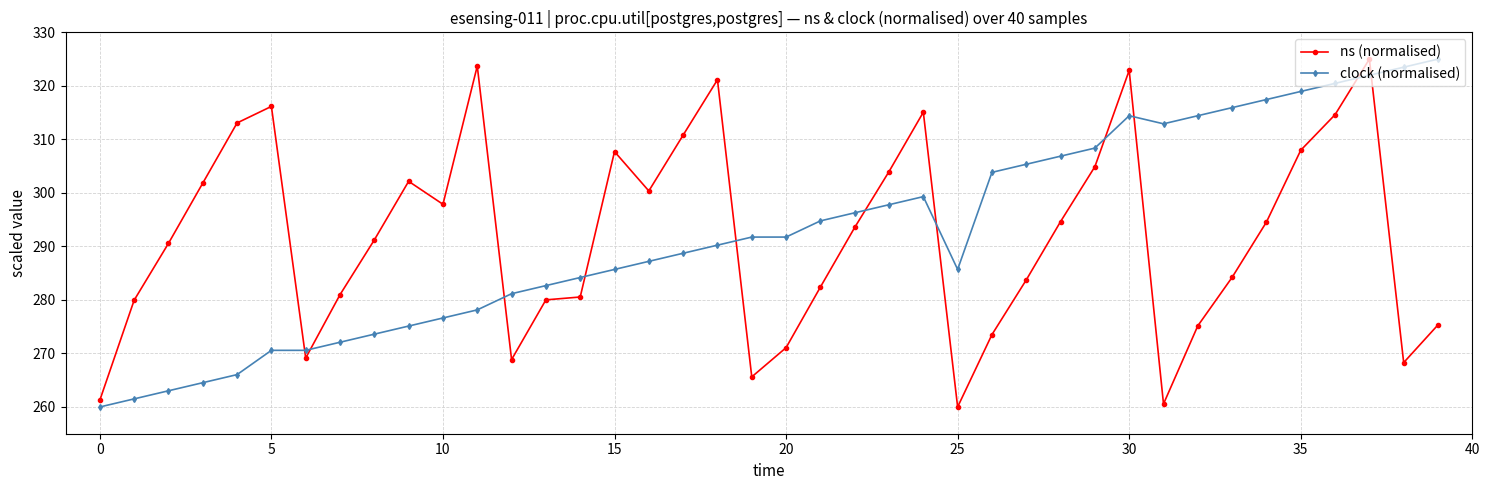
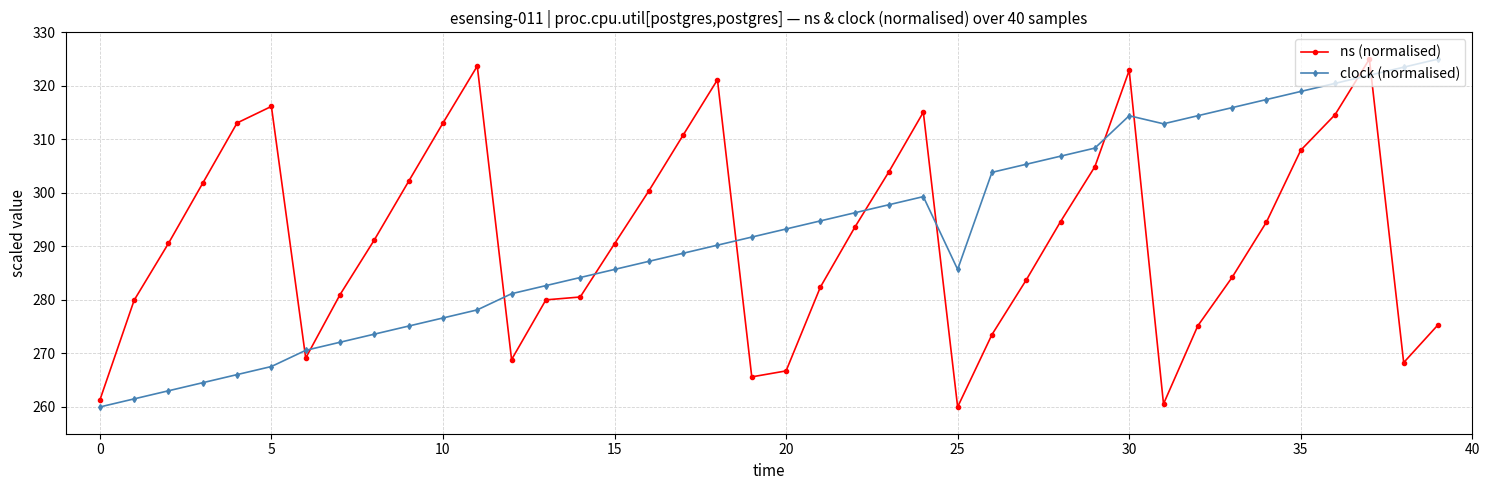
clock (normalised), 5: 271 -> 268
ns (normalised), 10: 298 -> 313
ns (normalised), 15: 308 -> 290
ns (normalised), 20: 271 -> 267
clock (normalised), 20: 292 -> 293
